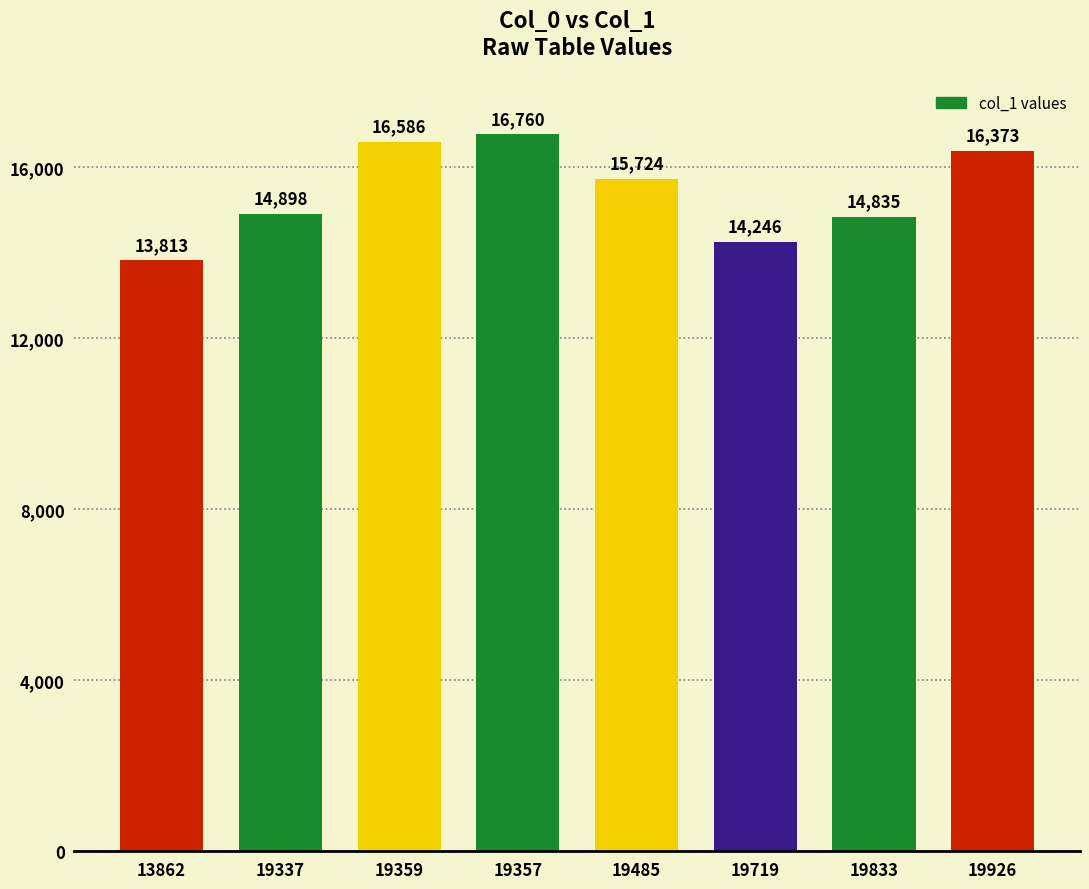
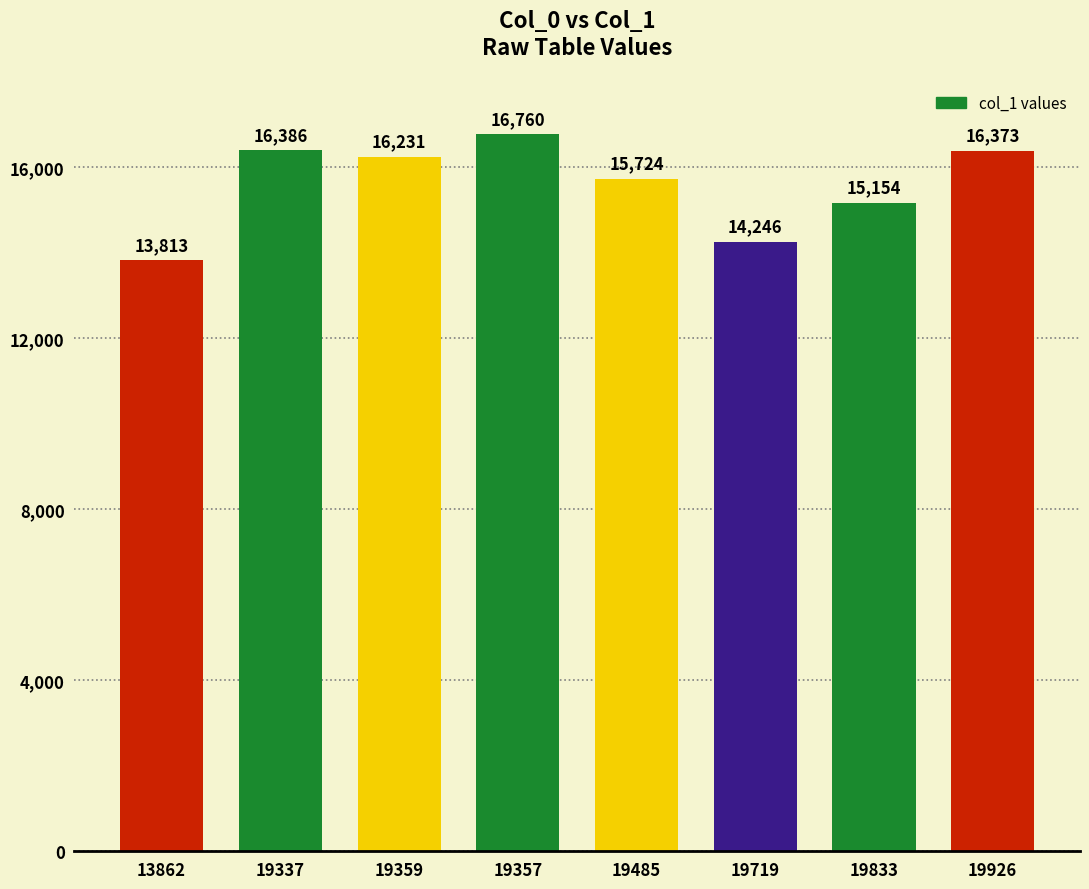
19337: 14,898 -> 16,386
19359: 16,586 -> 16,231
19833: 14,835 -> 15,154
